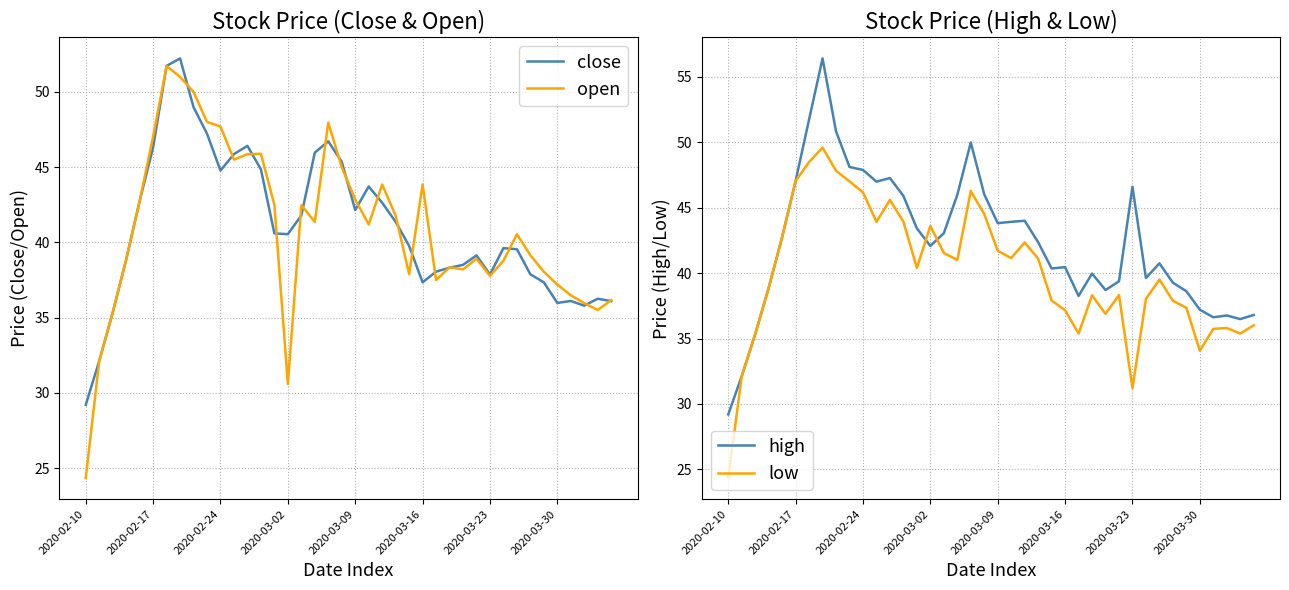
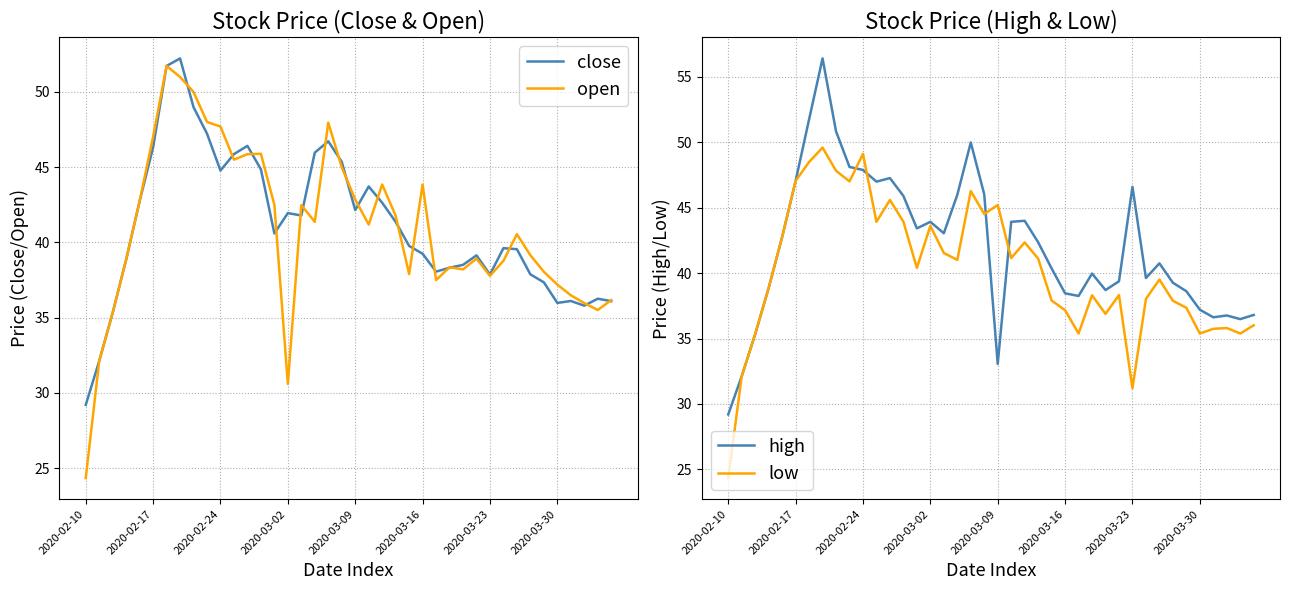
Stock Price (Close & Open), close, 2020-03-02: 40.6 -> 42.0
Stock Price (Close & Open), close, 2020-03-16: 37.4 -> 39.3
Stock Price (High & Low), low, 2020-02-24: 46.2 -> 49.1
Stock Price (High & Low), high, 2020-03-02: 42.1 -> 43.9
Stock Price (High & Low), high, 2020-03-09: 43.8 -> 33.1
Stock Price (High & Low), low, 2020-03-09: 41.7 -> 45.2
Stock Price (High & Low), high, 2020-03-16: 40.5 -> 38.5
Stock Price (High & Low), low, 2020-03-30: 34.1 -> 35.4
